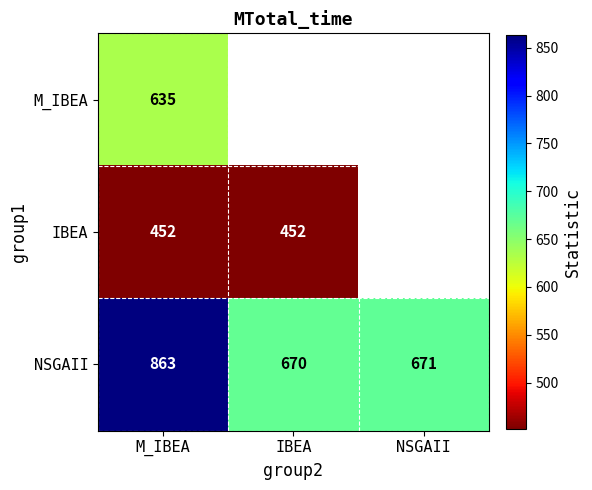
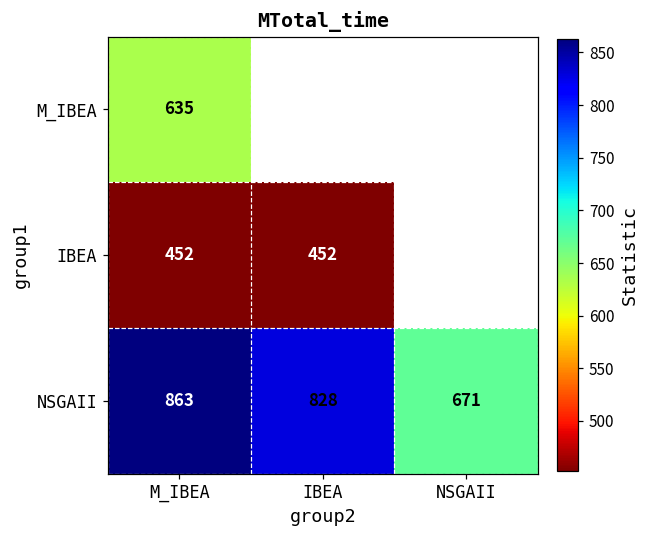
NSGAII, IBEA: 670 -> 828
